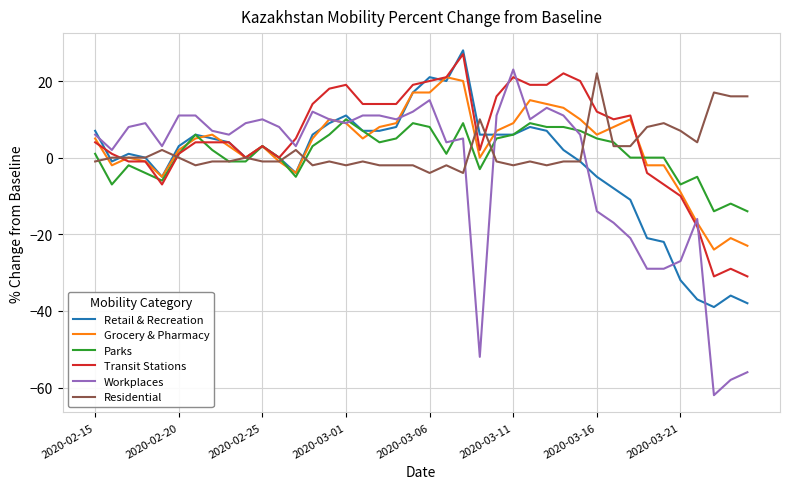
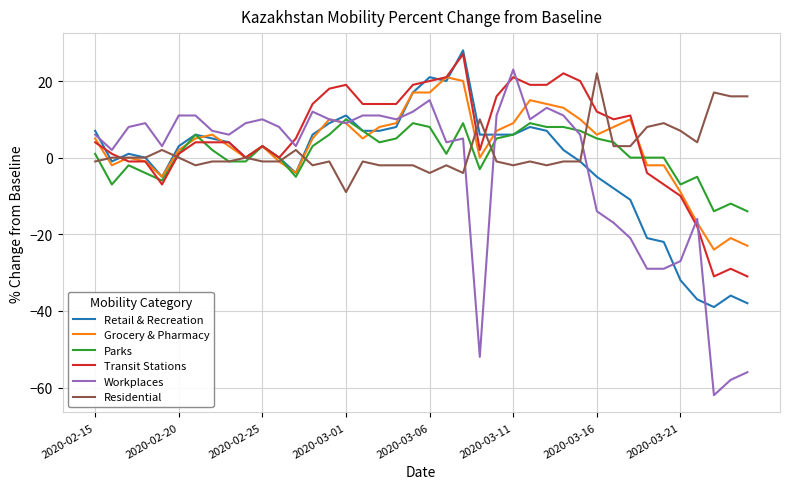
Residential, 2020-03-01: -2 -> -9
